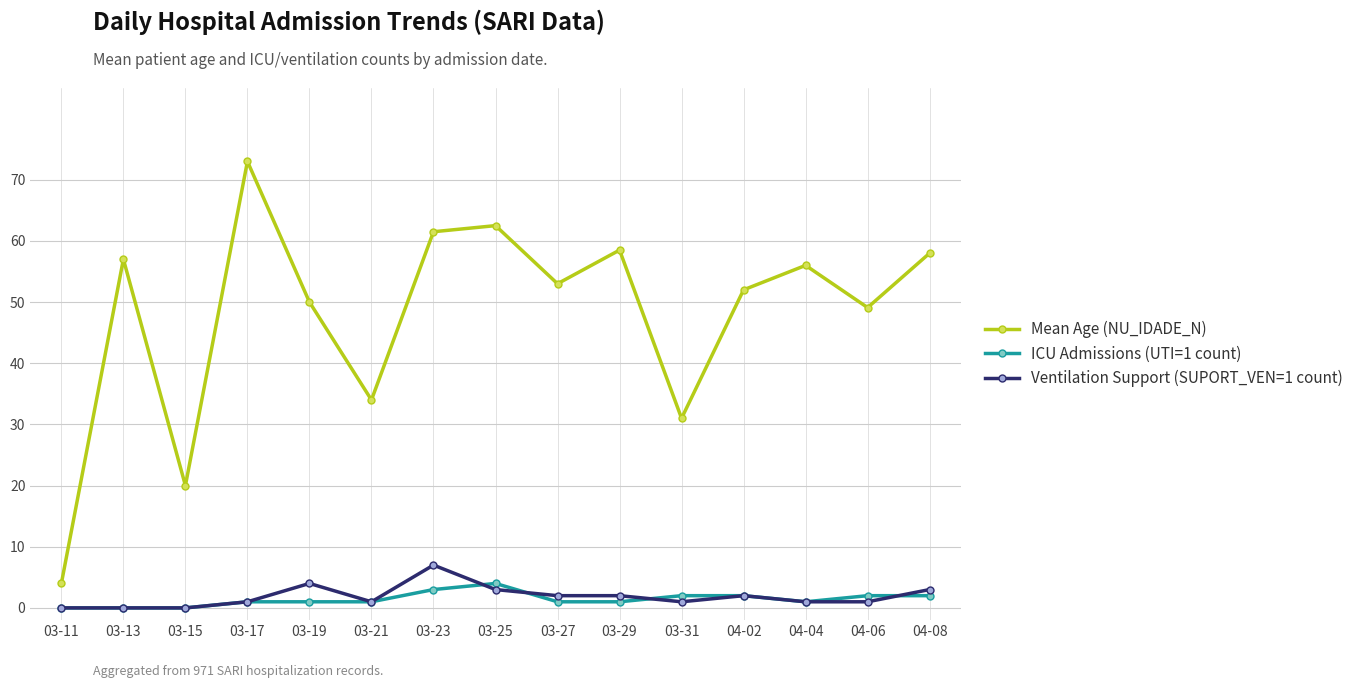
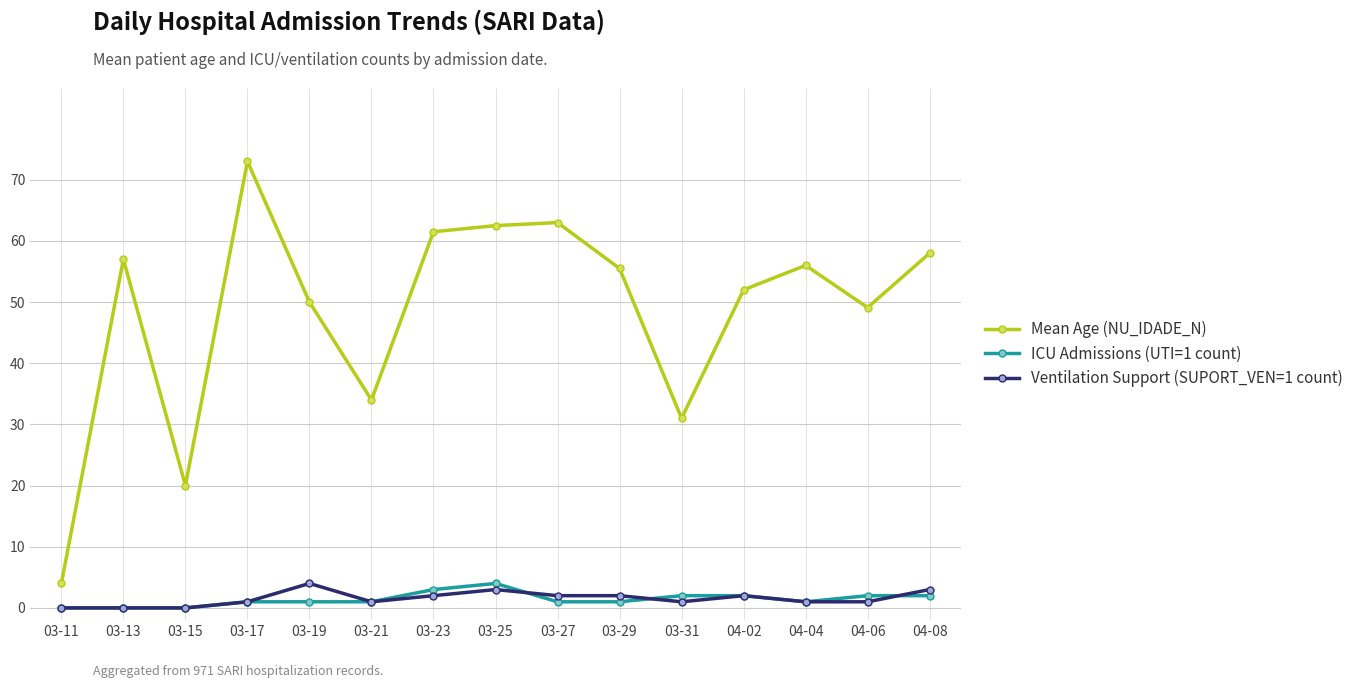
Ventilation Support (SUPORT_VEN=1 count), 03-23: 7 -> 2
Mean Age (NU_IDADE_N), 03-27: 53 -> 63
Mean Age (NU_IDADE_N), 03-29: 59 -> 56
